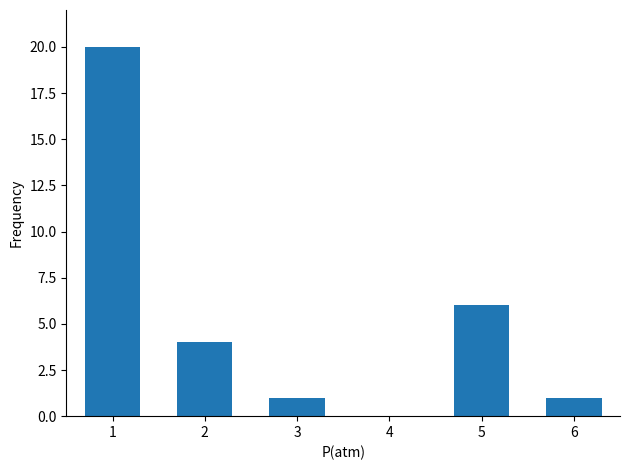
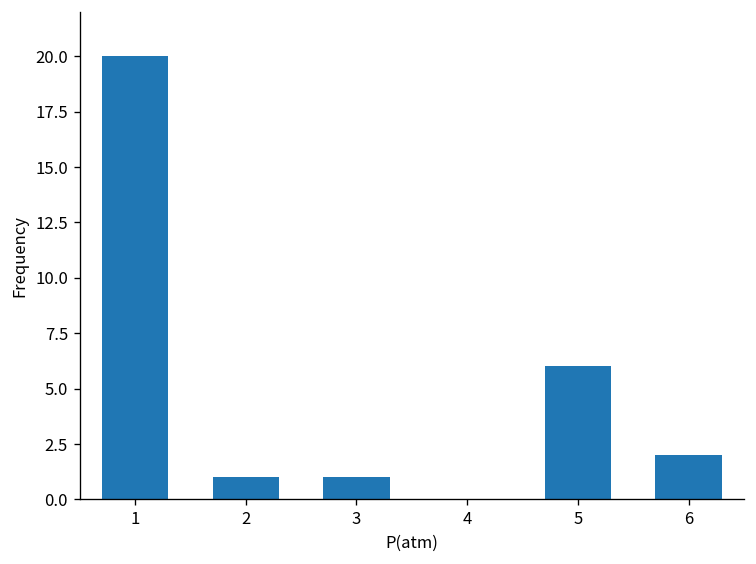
2: 4 -> 1
6: 1 -> 2
